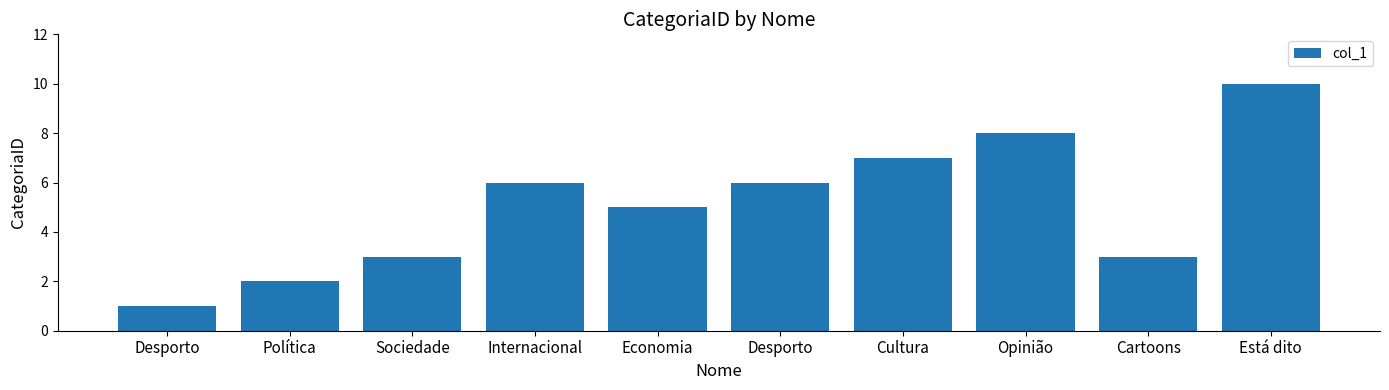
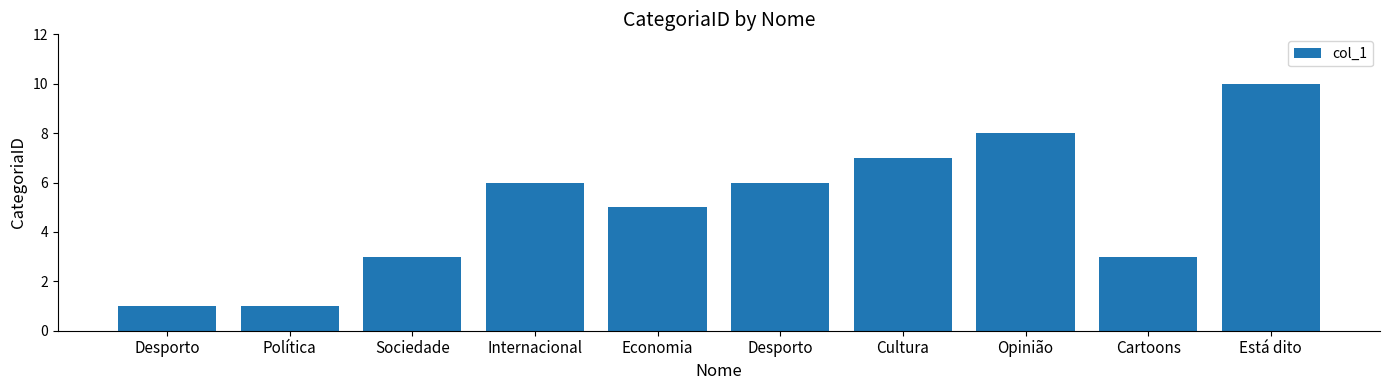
Política: 2 -> 1
